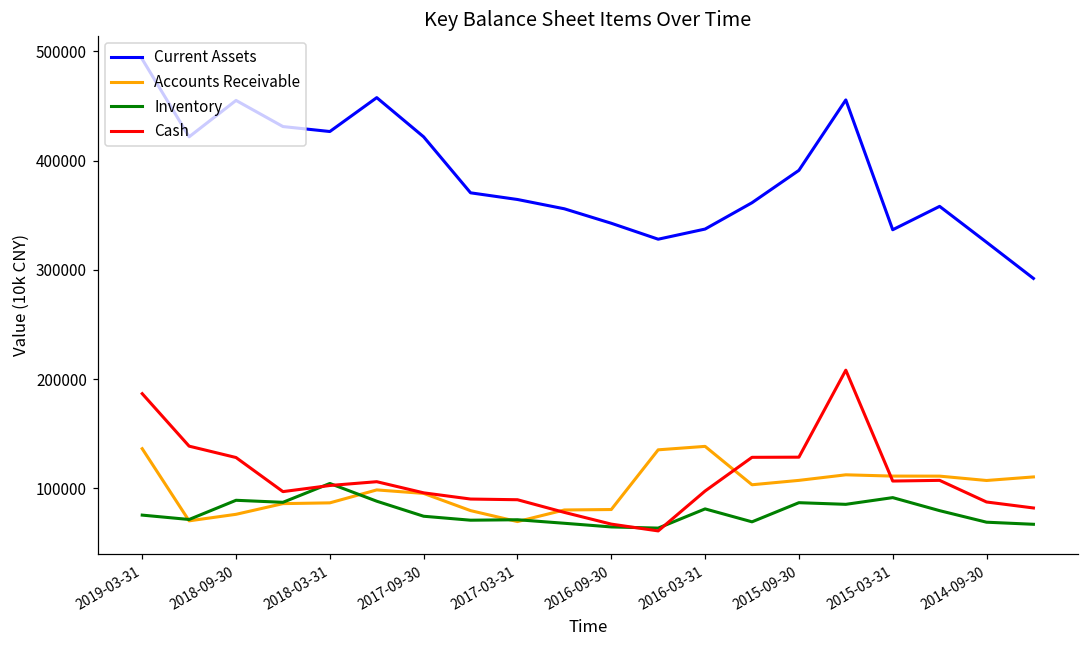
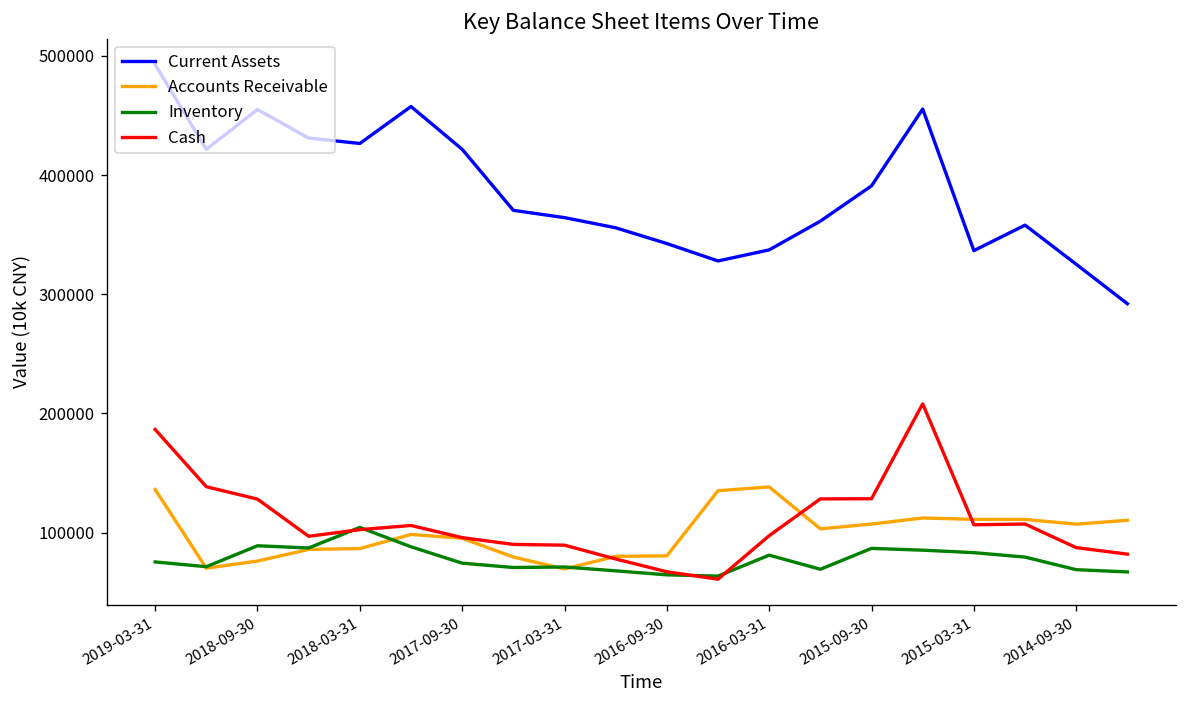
Inventory, 2015-03-31: 90000 -> 80000
